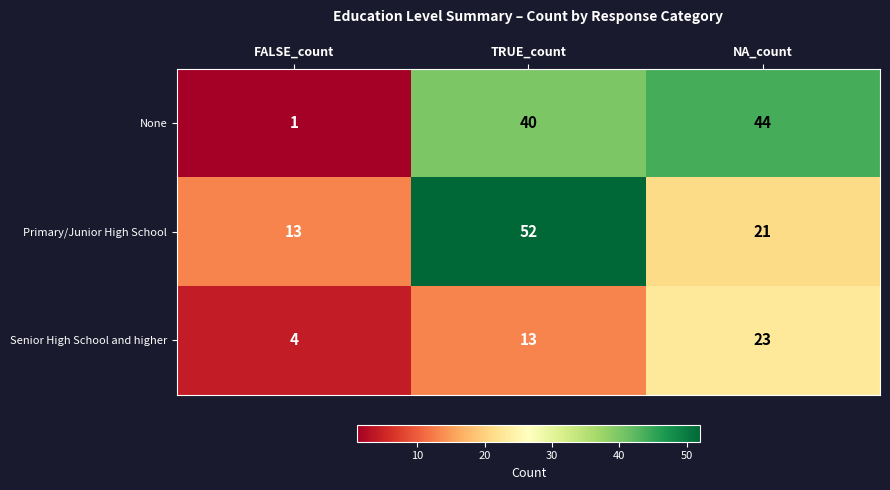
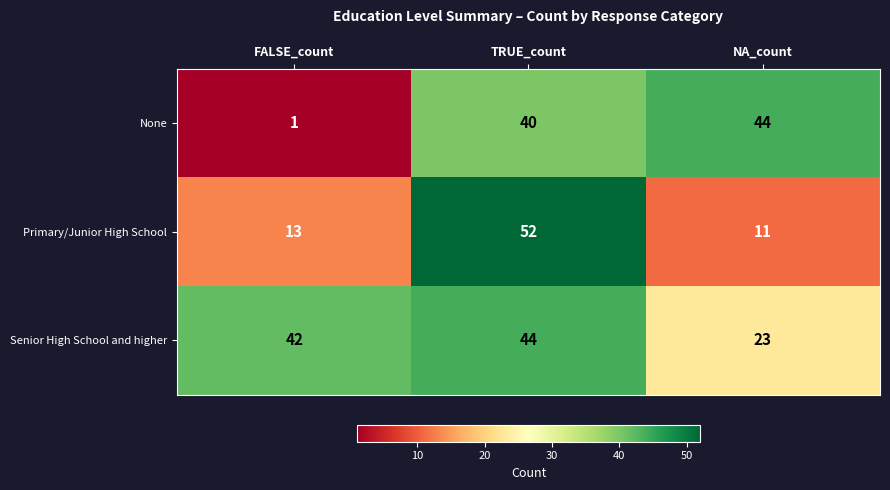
Primary/Junior High School, NA_count: 21 -> 11
Senior High School and higher, FALSE_count: 4 -> 42
Senior High School and higher, TRUE_count: 13 -> 44
